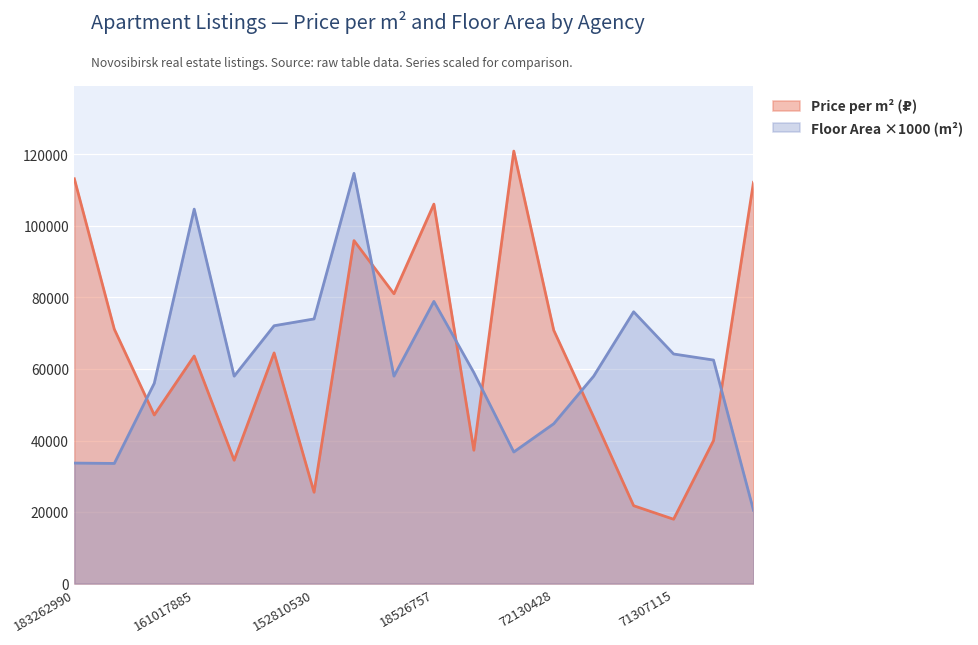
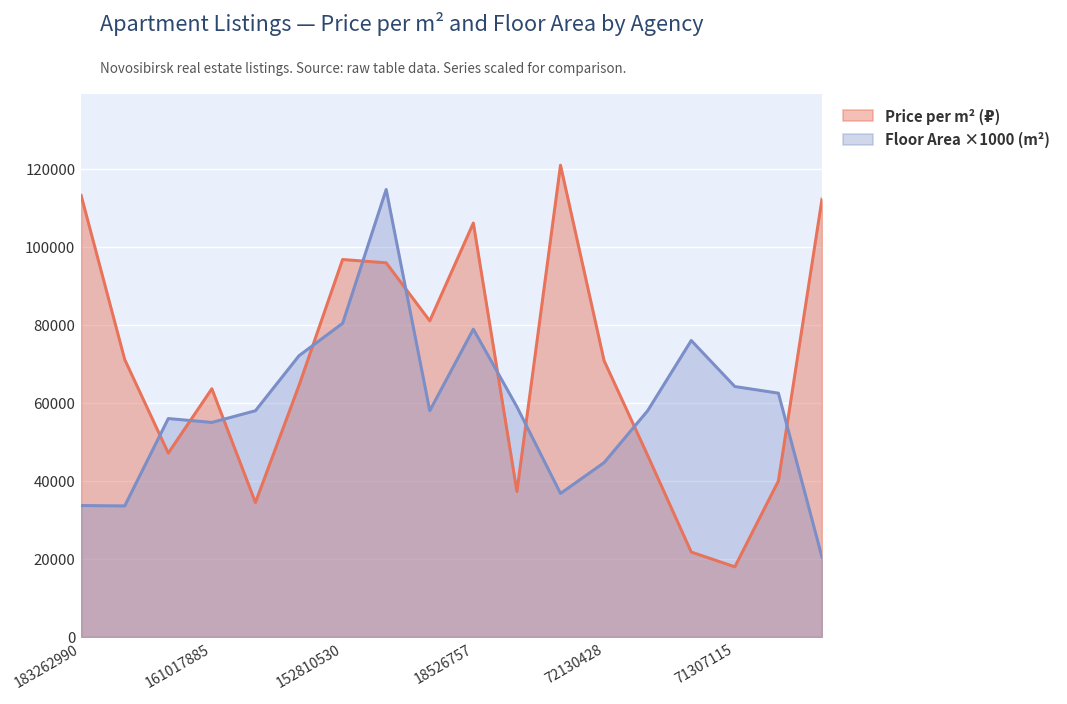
Floor Area ×1000 (m²), 161017885: 105000 -> 55000
Price per m² (₽), 152810530: 26000 -> 97000
Floor Area ×1000 (m²), 152810530: 74000 -> 80000
